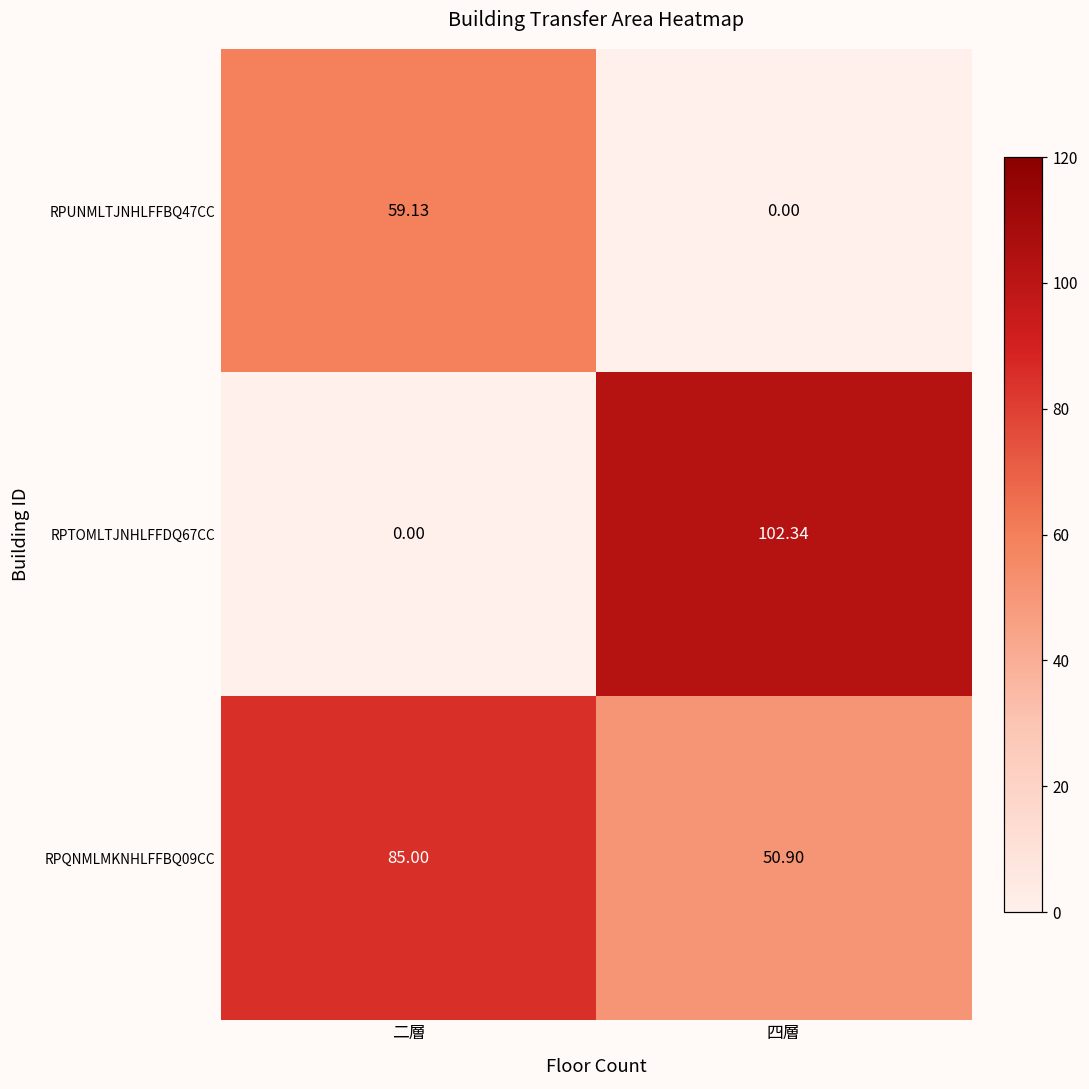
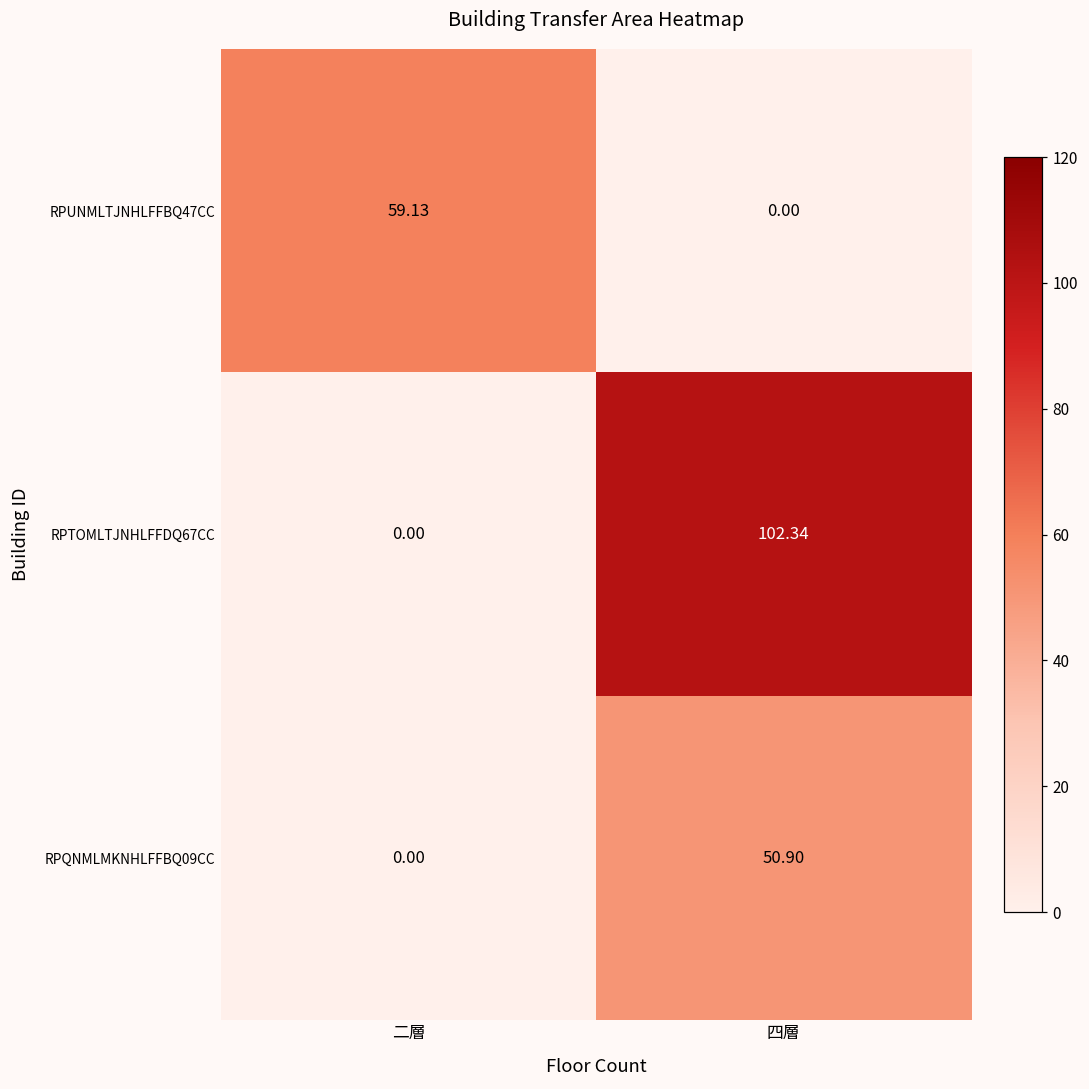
RPQNMLMKNHLFFBQ09CC, 二層: 85.00 -> 0.00
